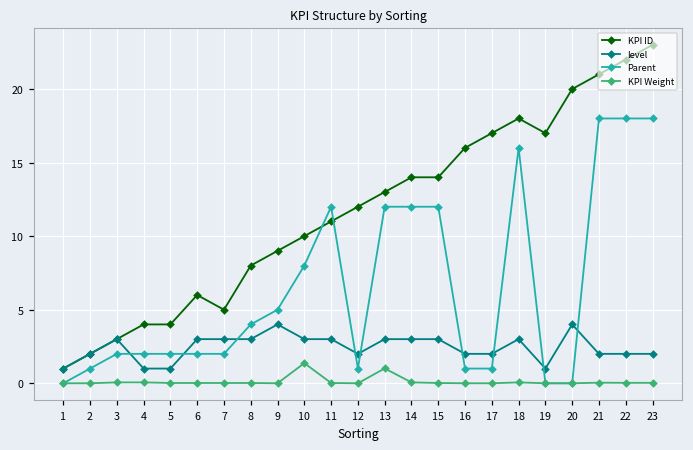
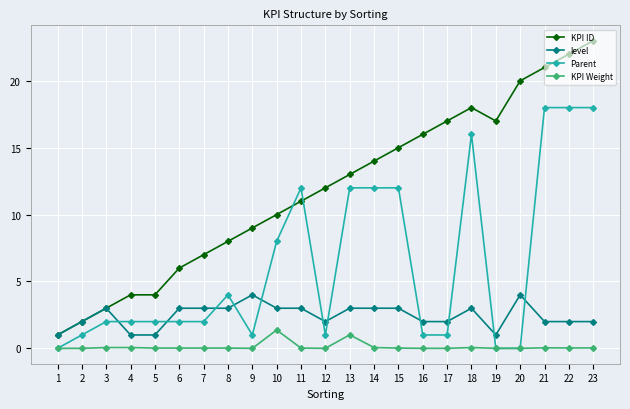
KPI ID, 7: 5 -> 7
Parent, 9: 5 -> 1
KPI ID, 15: 14 -> 15
